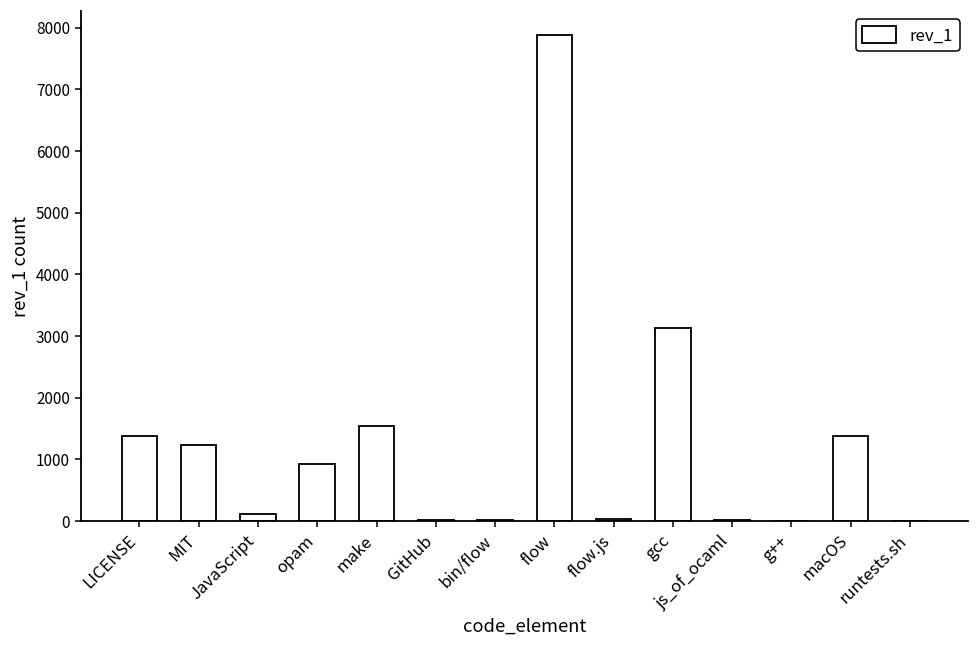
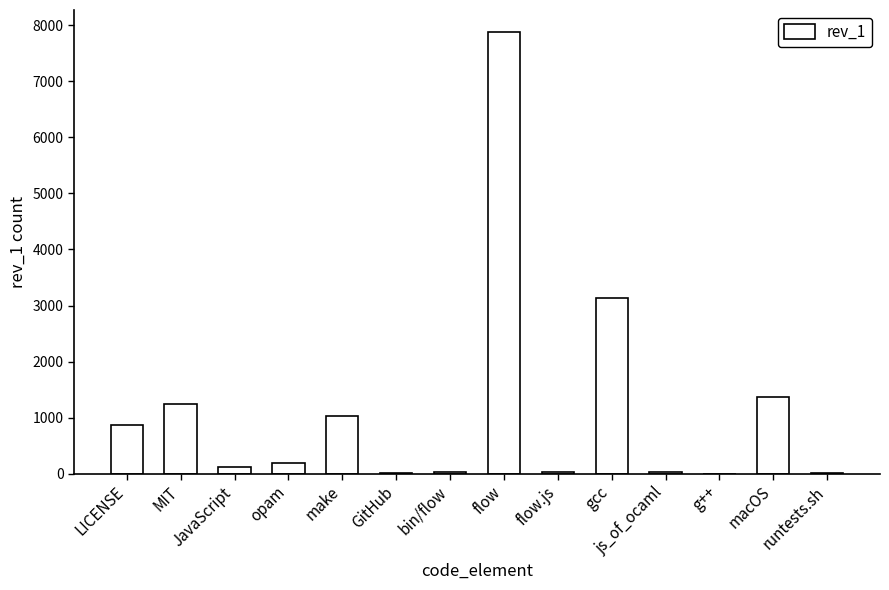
LICENSE: 1400 -> 900
opam: 900 -> 200
make: 1500 -> 1000
